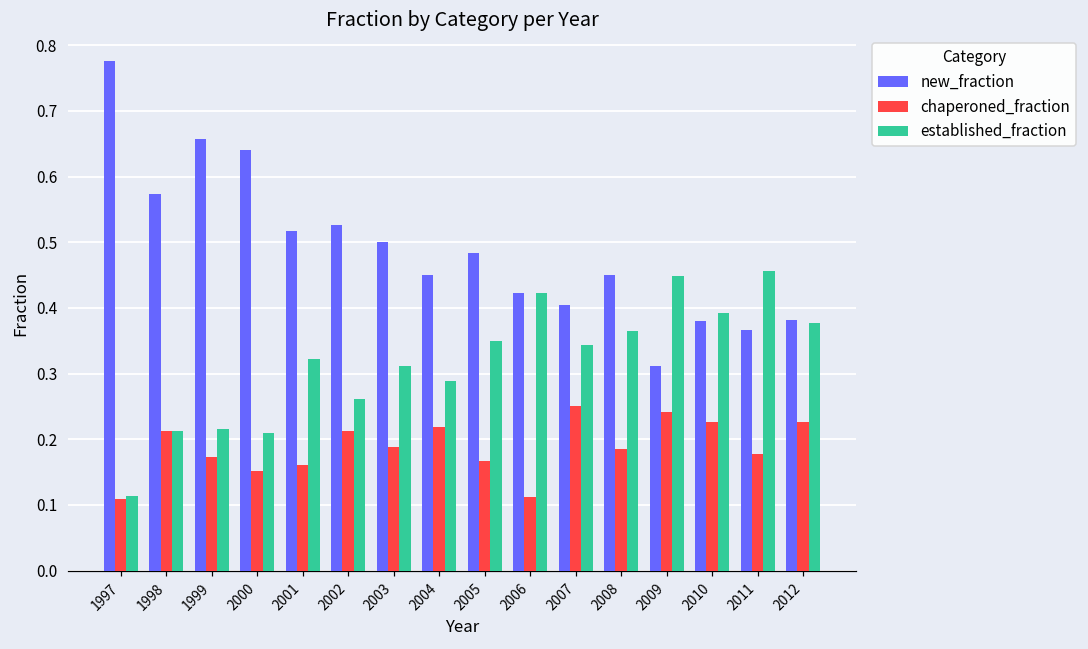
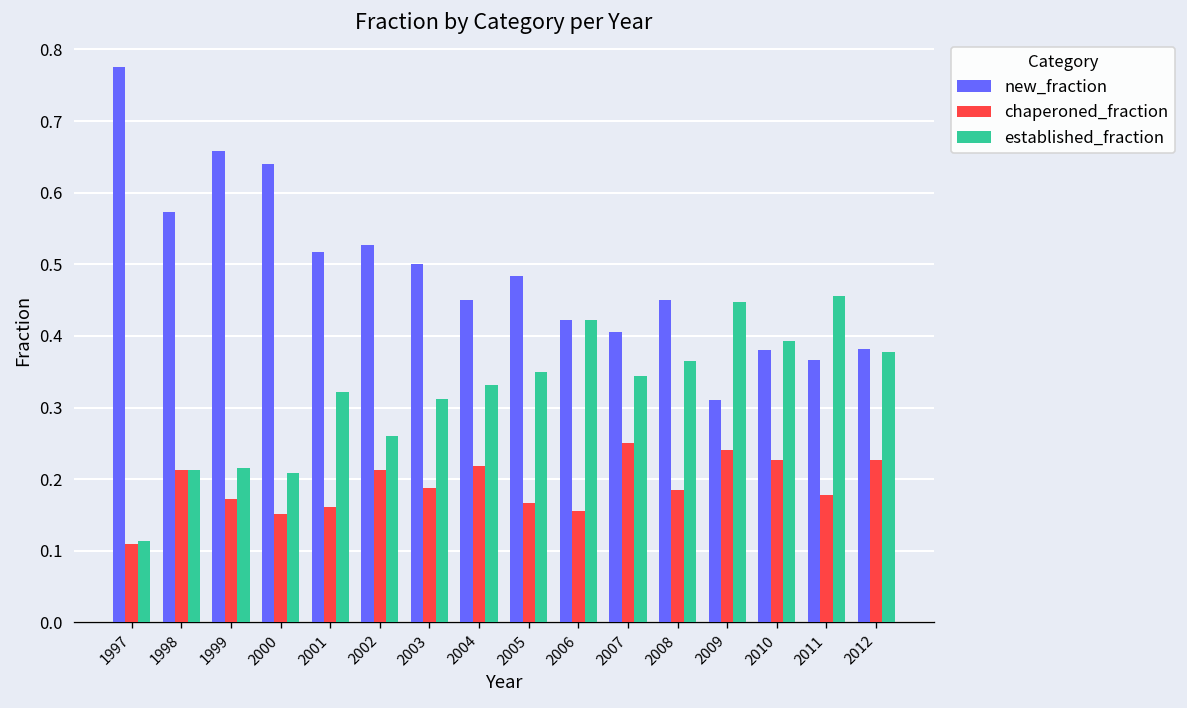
established_fraction, 2004: 0.29 -> 0.33
chaperoned_fraction, 2006: 0.11 -> 0.16
